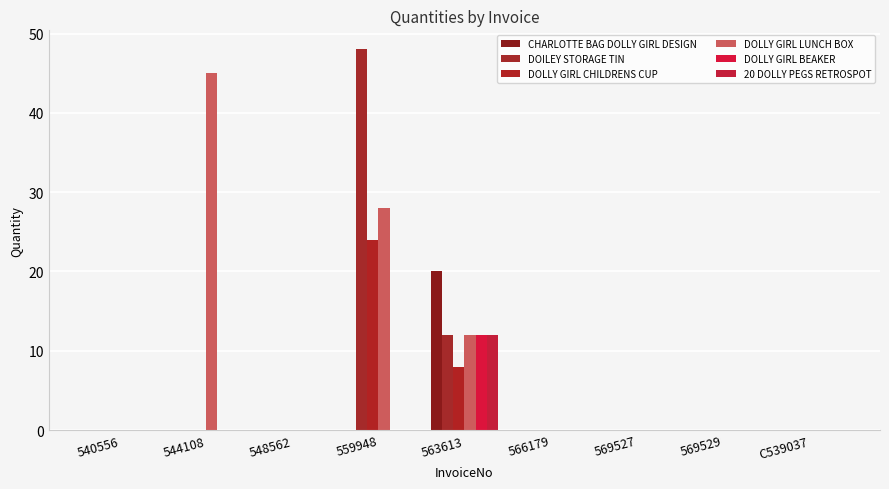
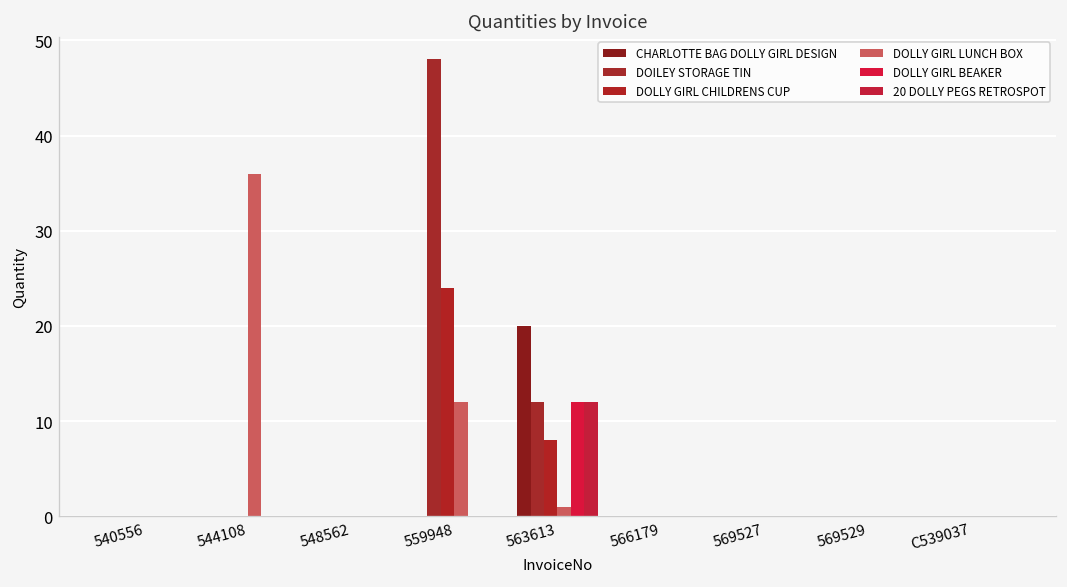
DOLLY GIRL LUNCH BOX, 544108: 45 -> 36
DOLLY GIRL LUNCH BOX, 559948: 28 -> 12
DOLLY GIRL LUNCH BOX, 563613: 12 -> 1
